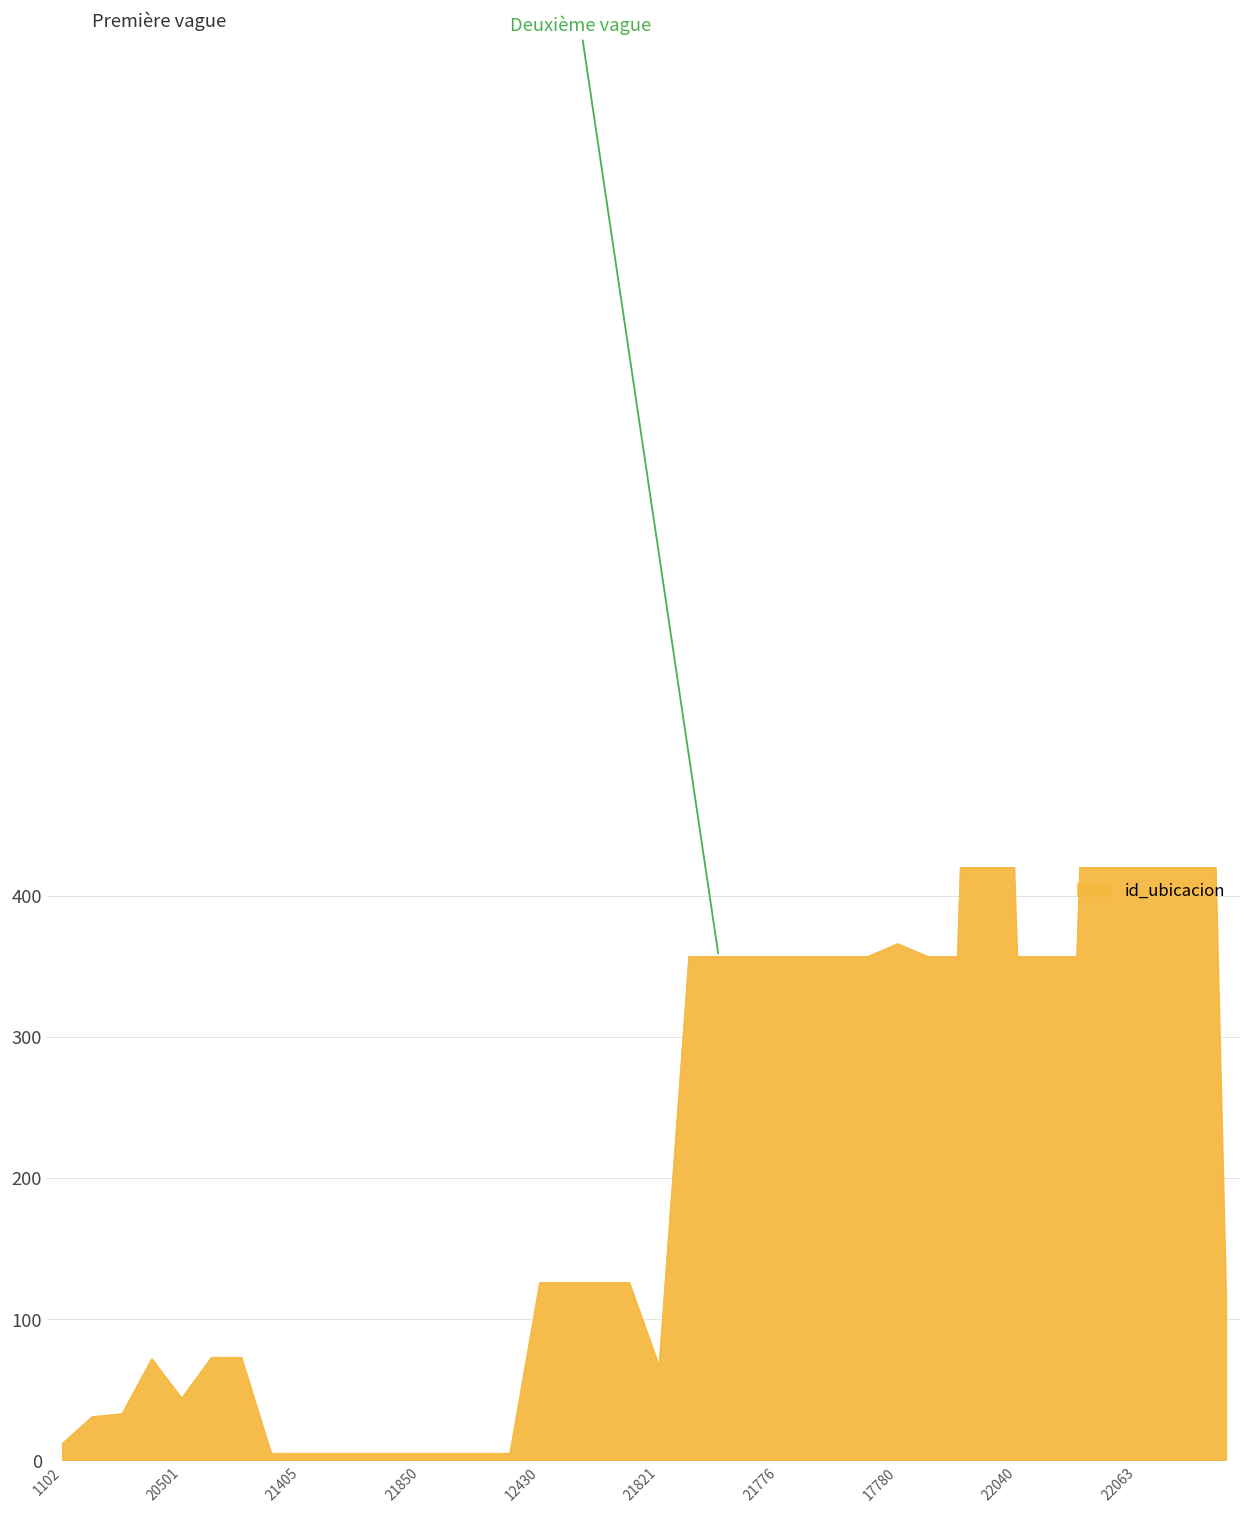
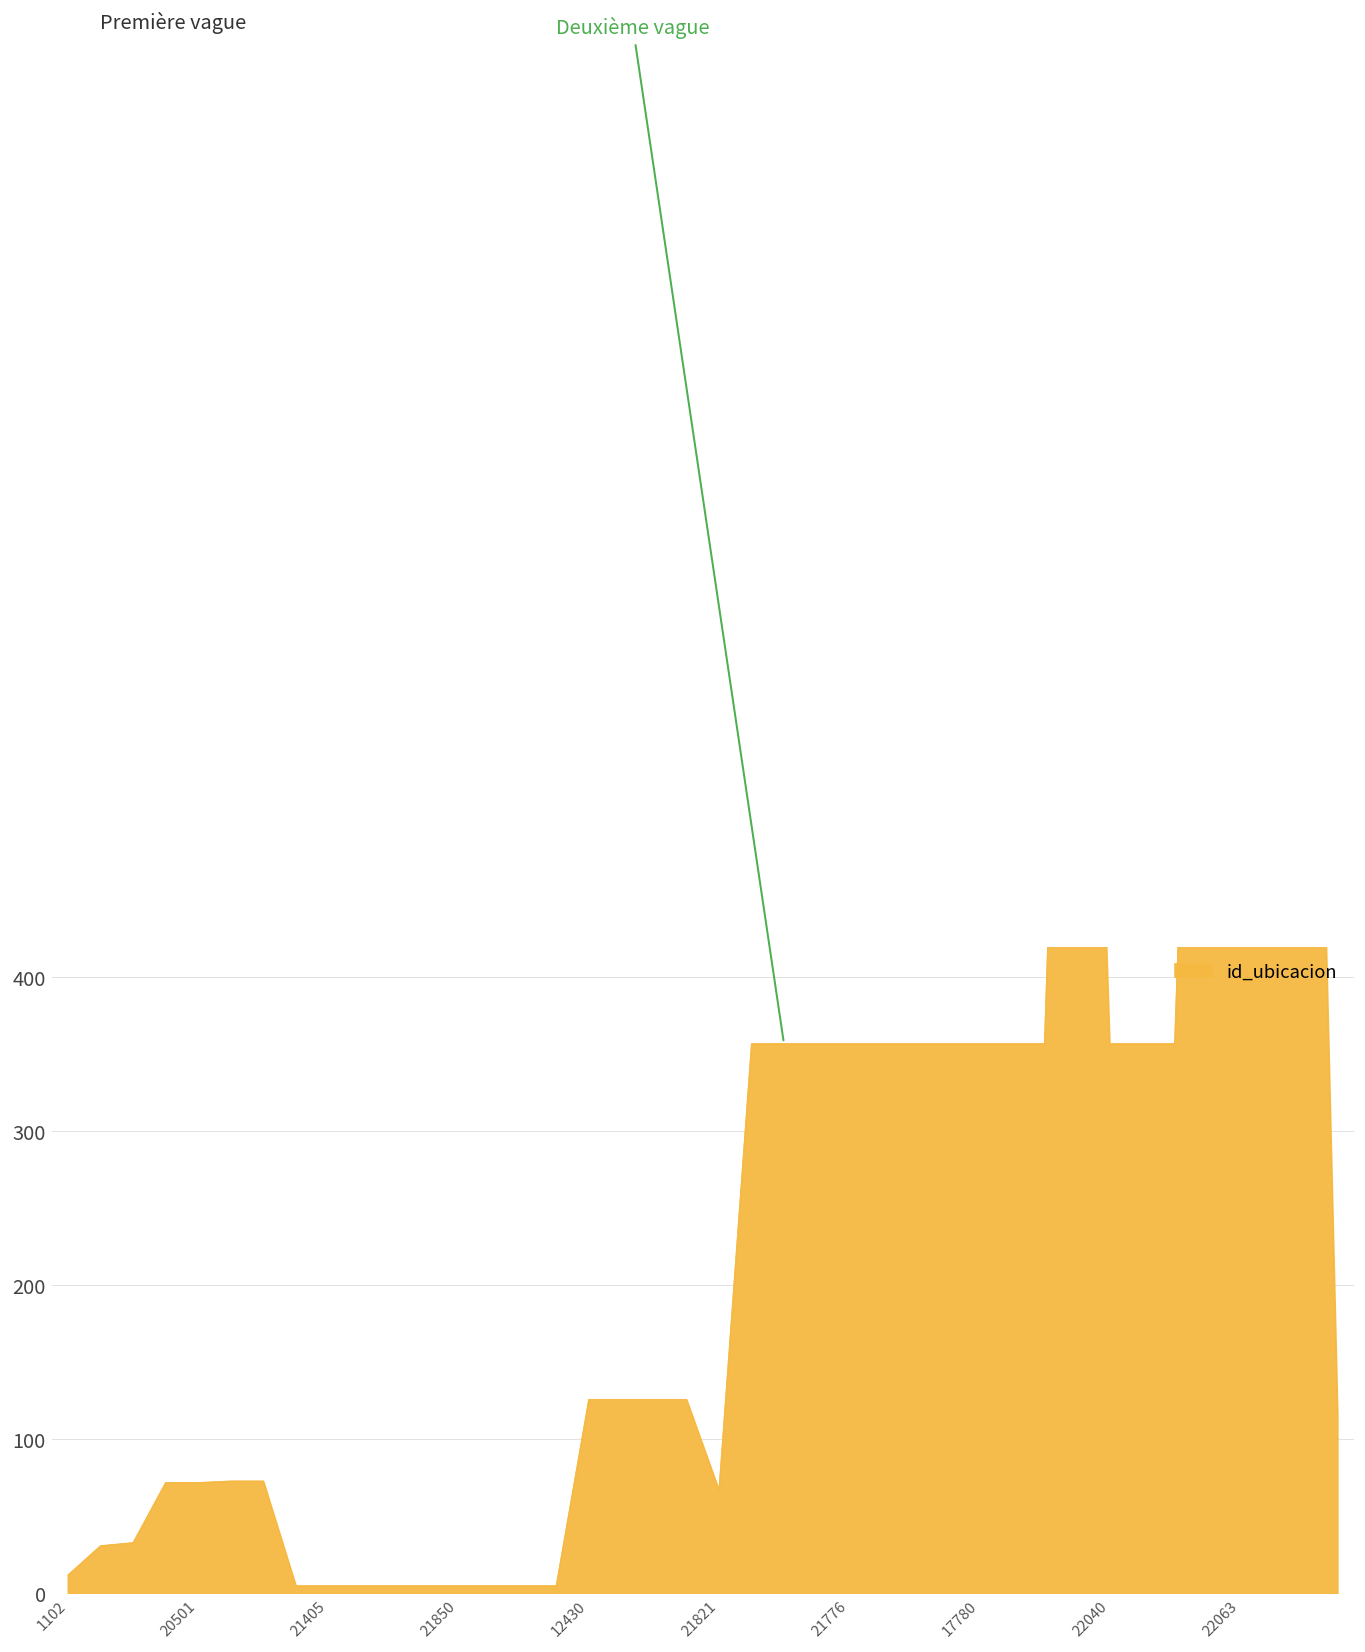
20501: 44 -> 72
17780: 366 -> 357
